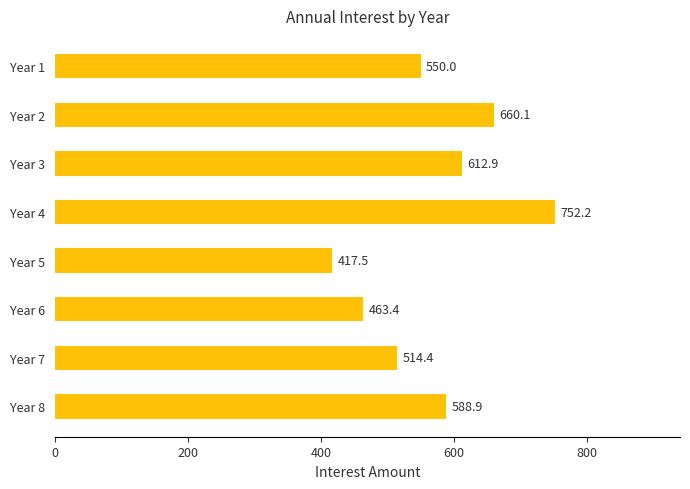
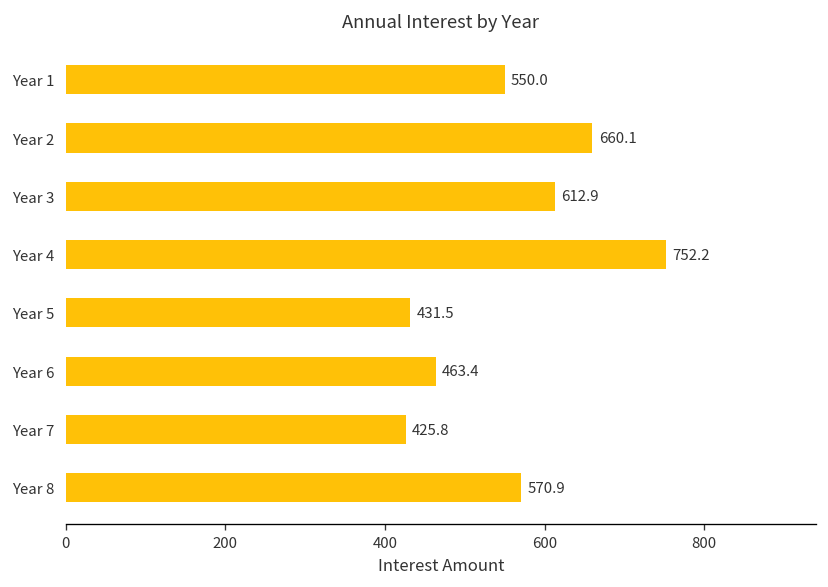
Year 5: 417.5 -> 431.5
Year 7: 514.4 -> 425.8
Year 8: 588.9 -> 570.9
